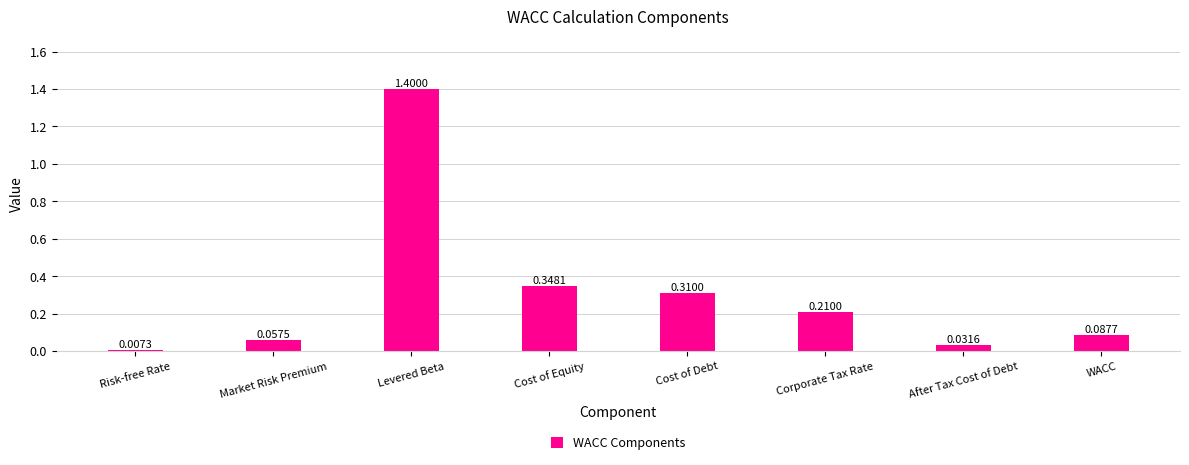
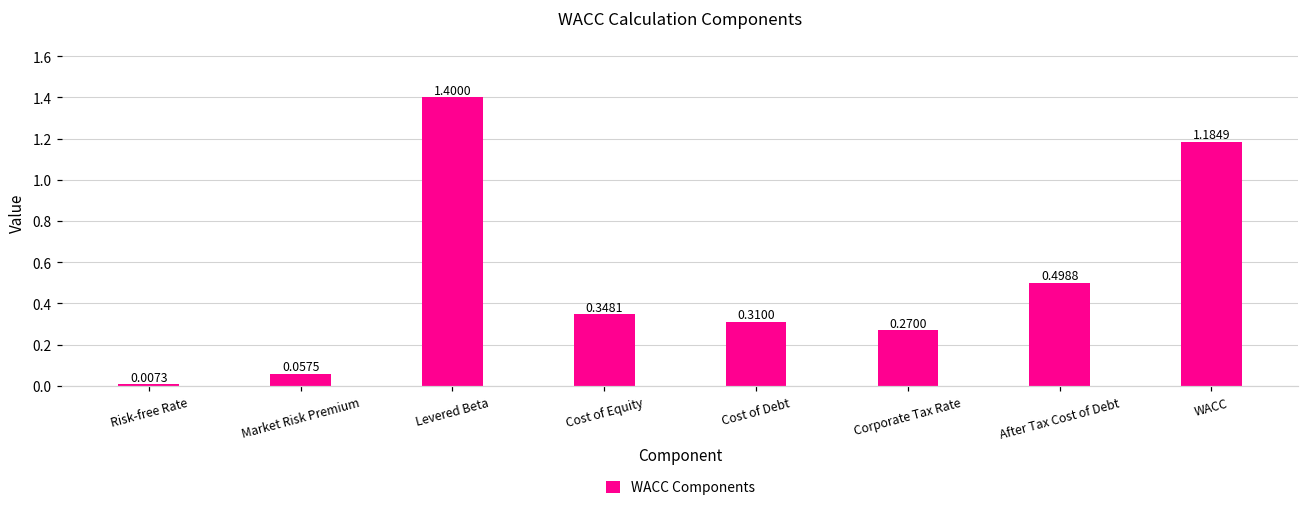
Corporate Tax Rate: 0.2100 -> 0.2700
After Tax Cost of Debt: 0.0316 -> 0.4988
WACC: 0.0877 -> 1.1849
